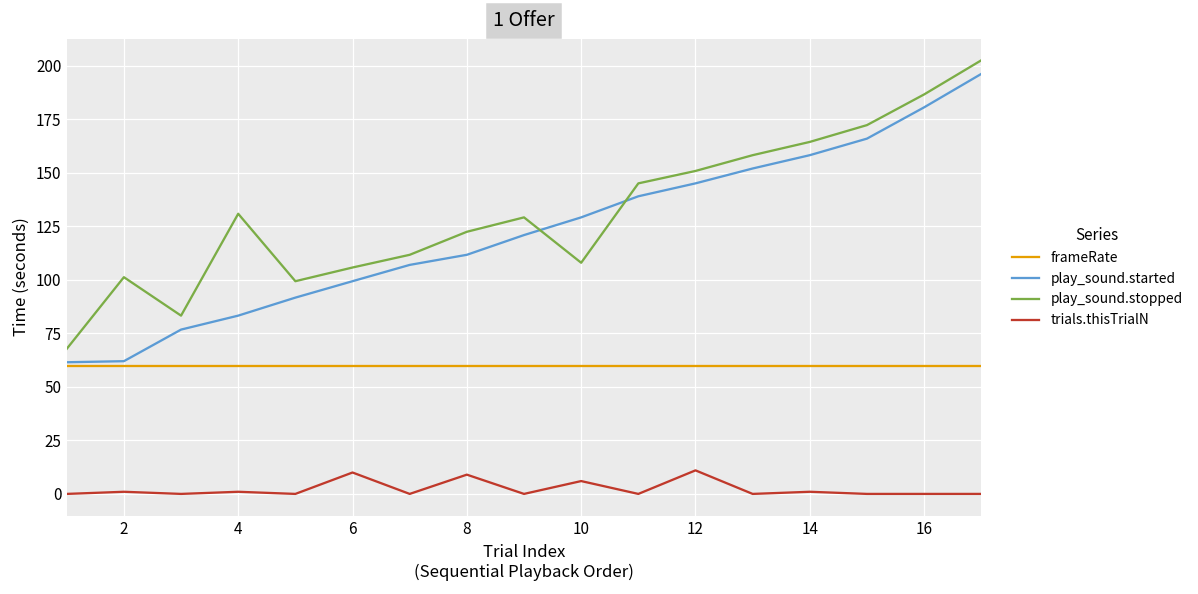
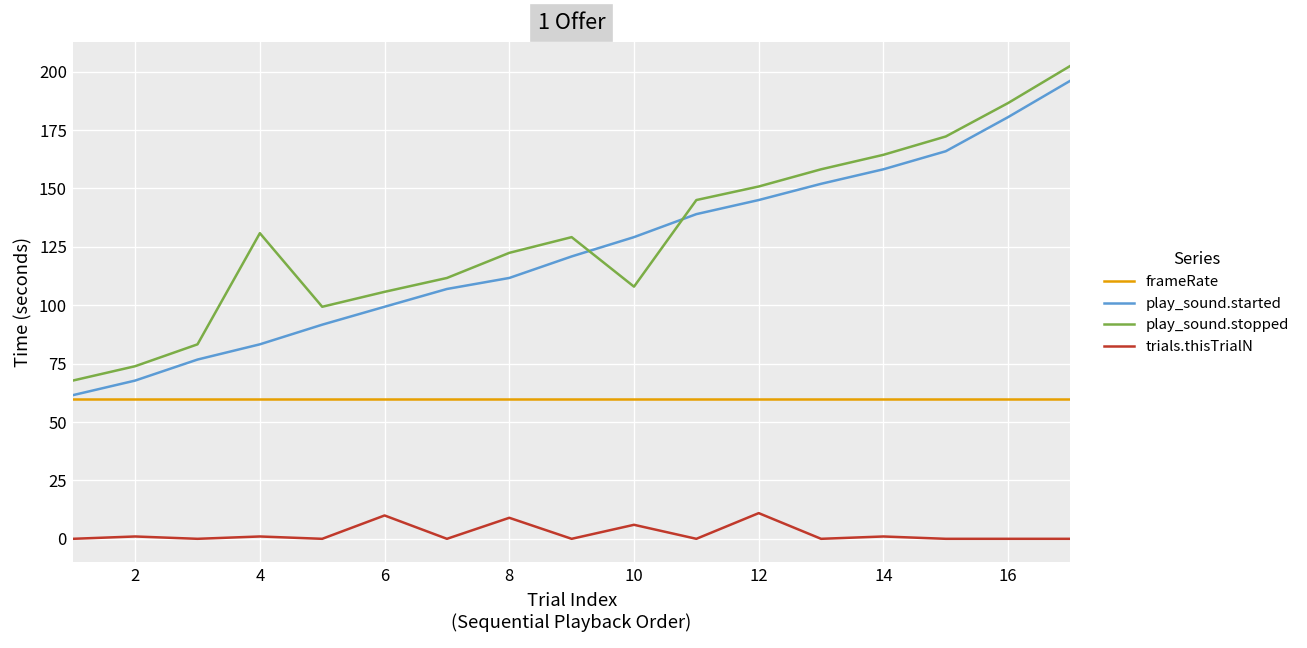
play_sound.started, 2: 62 -> 68
play_sound.stopped, 2: 101 -> 74
